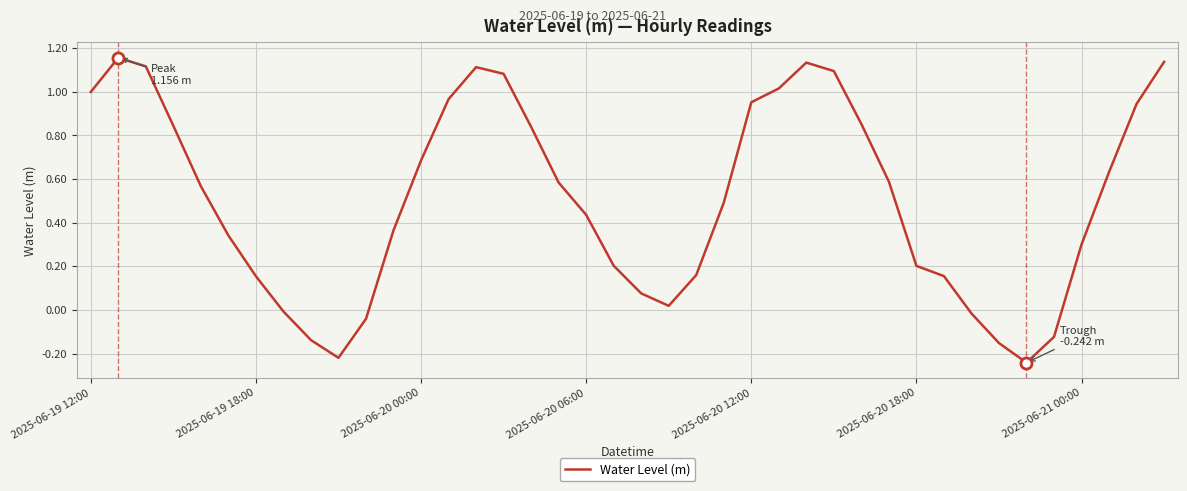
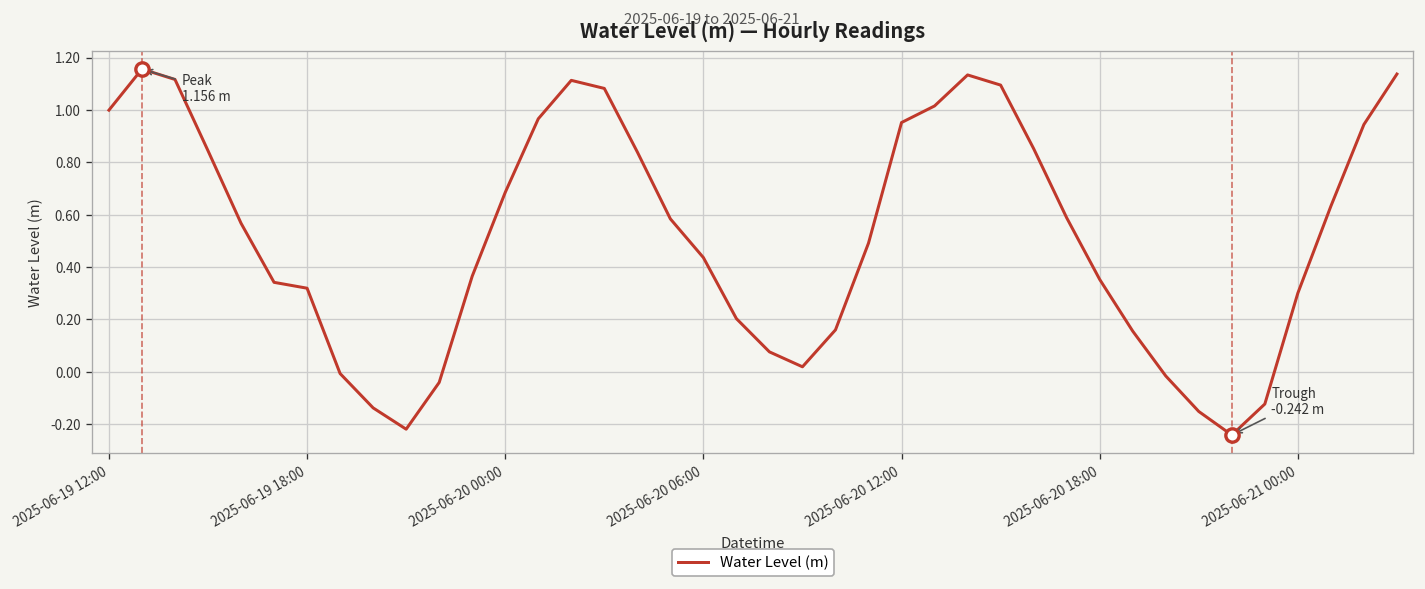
Water Level (m), 2025-06-19 18:00: 0.15 -> 0.32
Water Level (m), 2025-06-20 18:00: 0.20 -> 0.35
